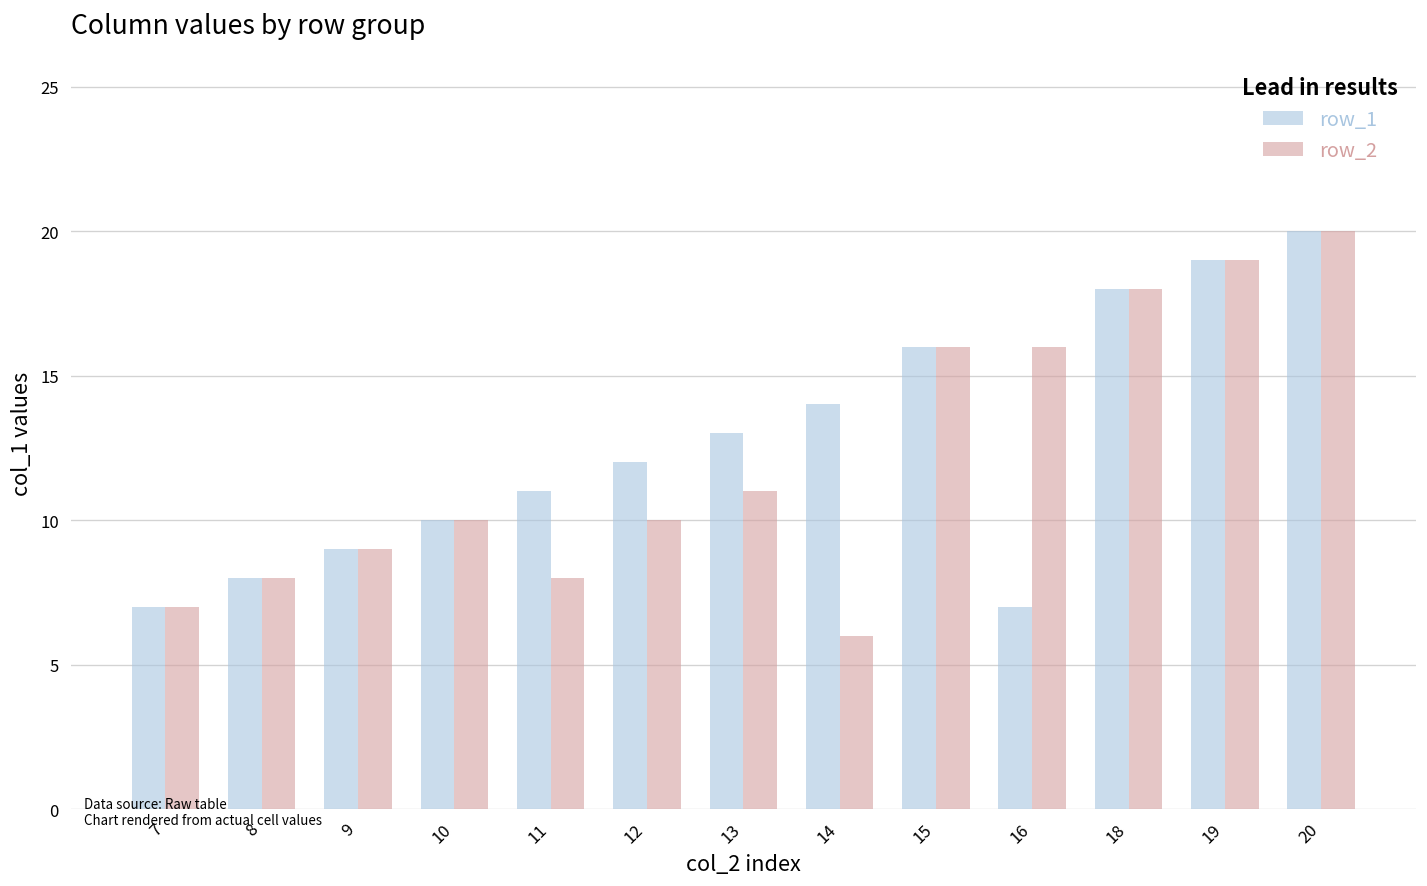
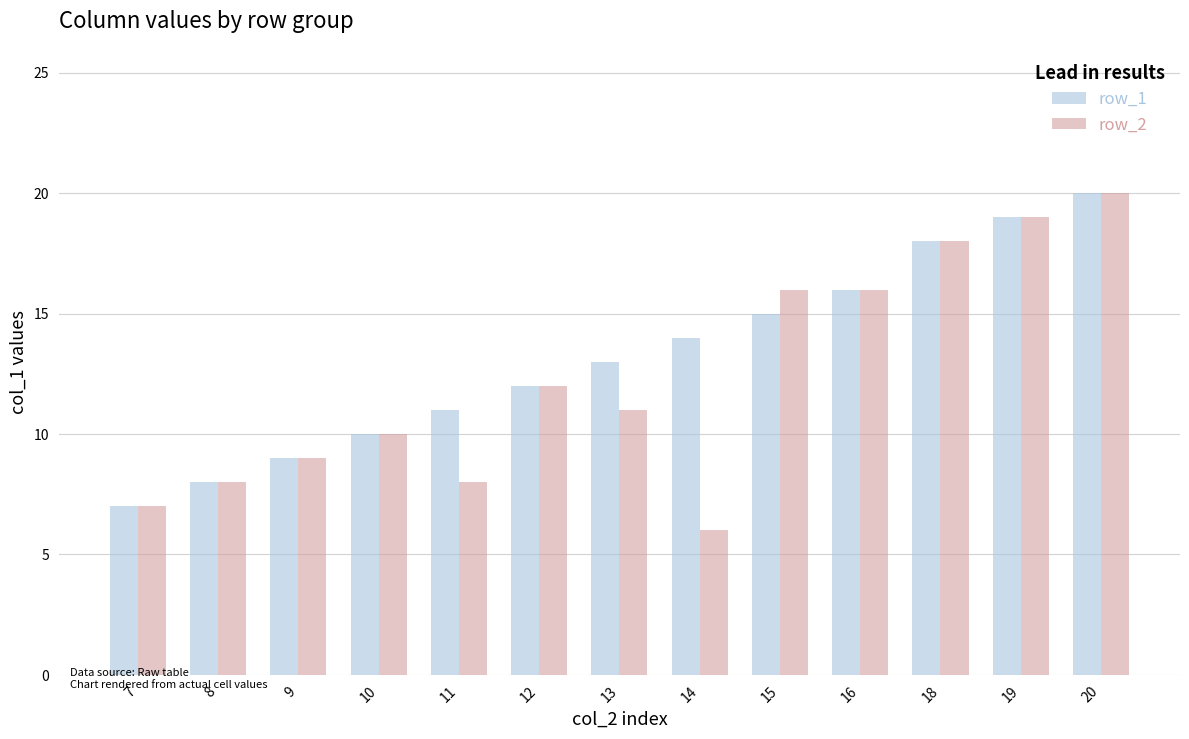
row_2, 12: 10 -> 12
row_1, 15: 16 -> 15
row_1, 16: 7 -> 16
